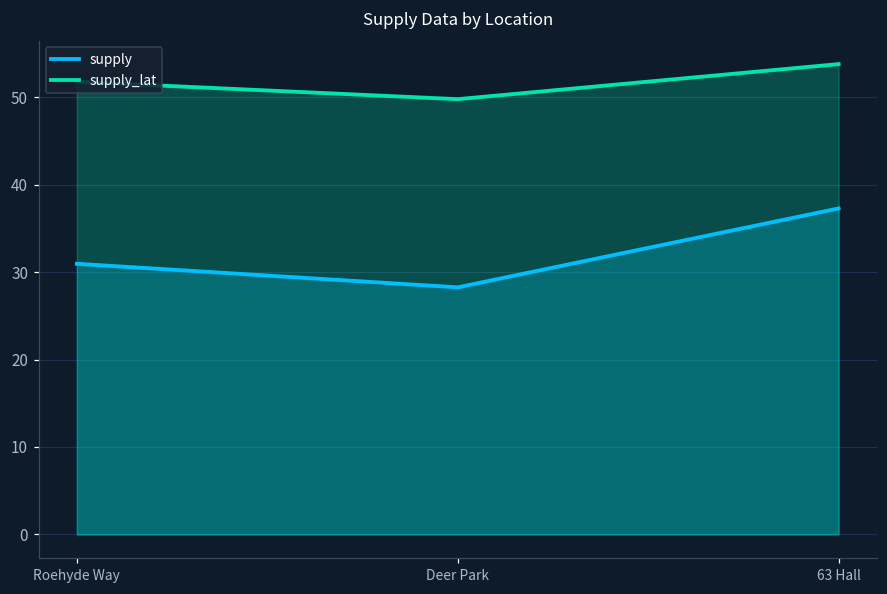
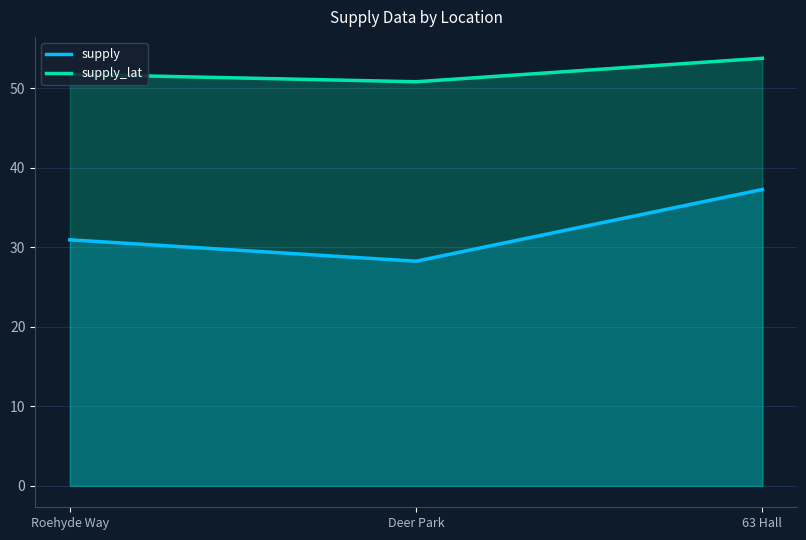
supply_lat, Deer Park: 50 -> 51
